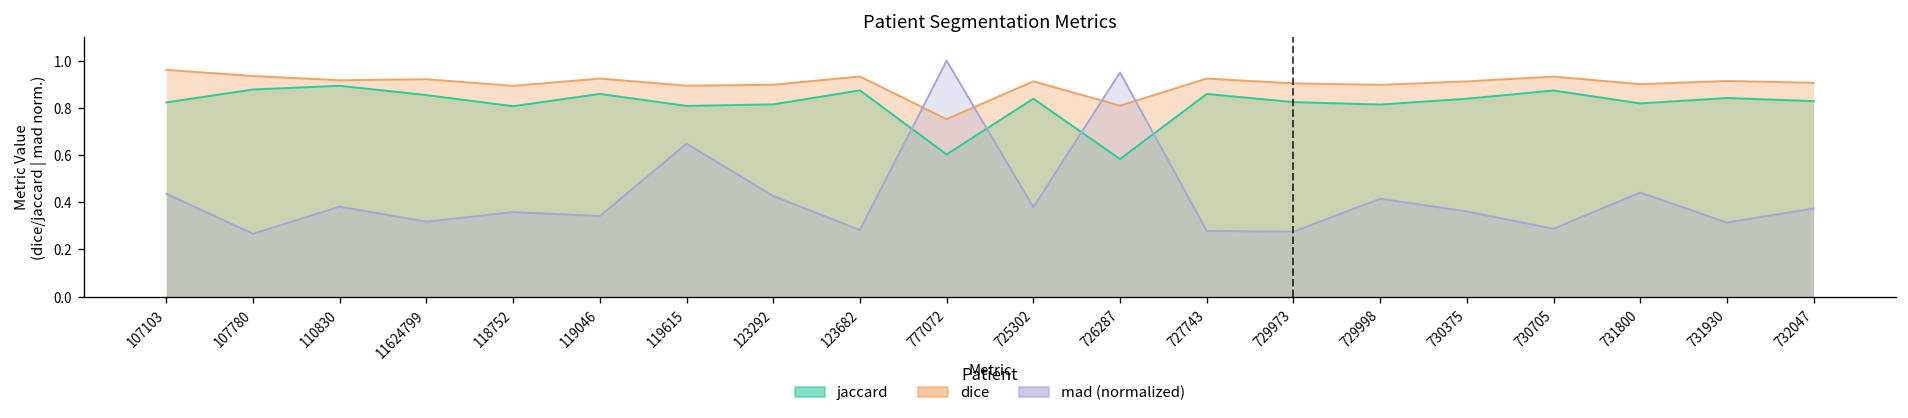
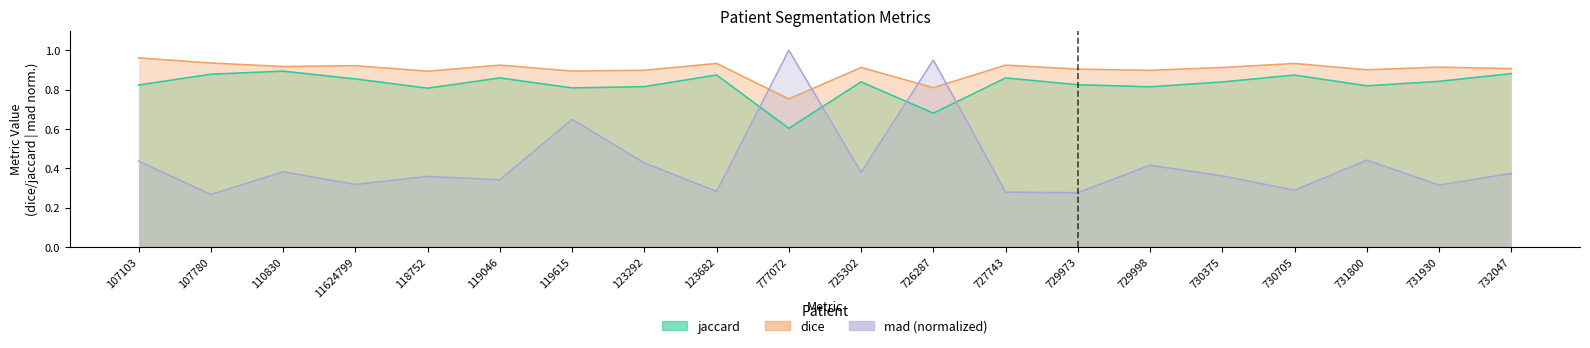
jaccard, 726287: 0.58 -> 0.68
jaccard, 732047: 0.83 -> 0.88
